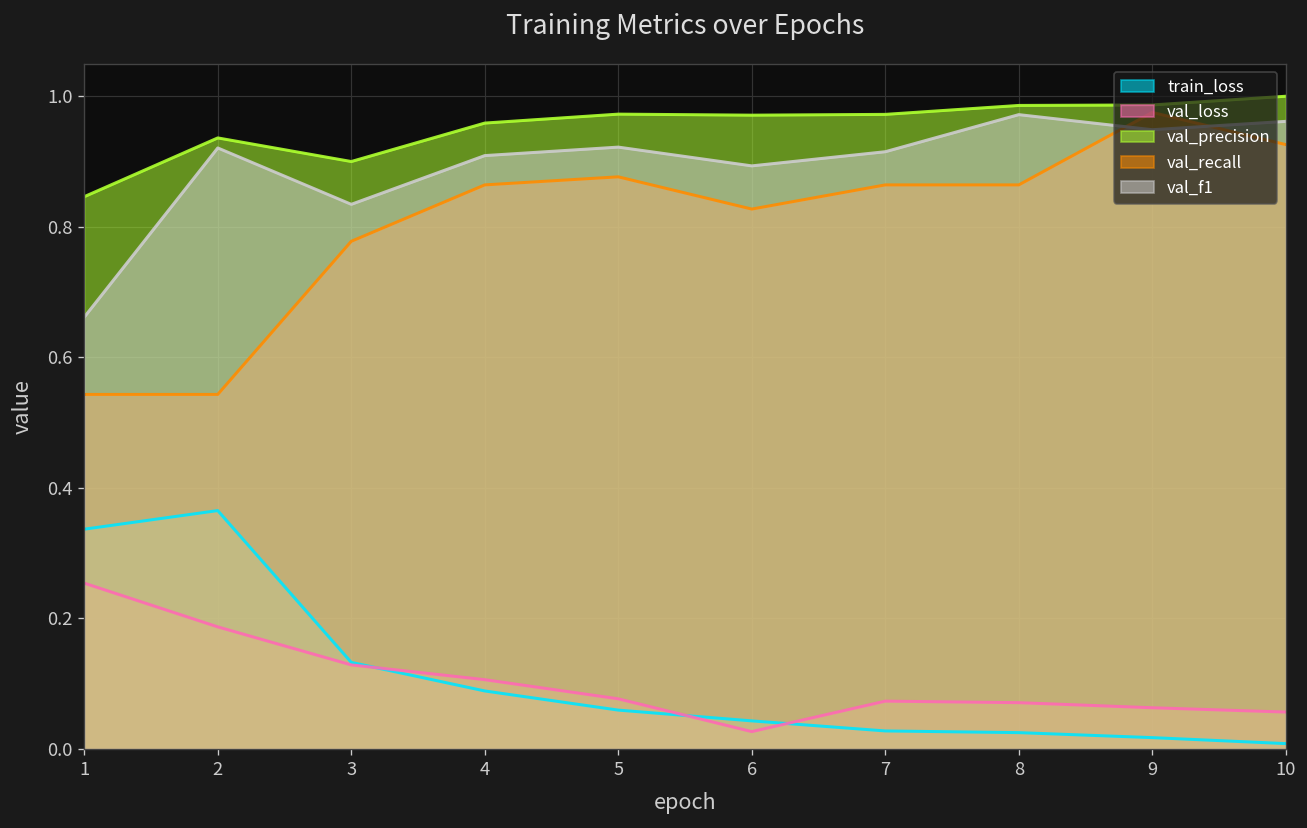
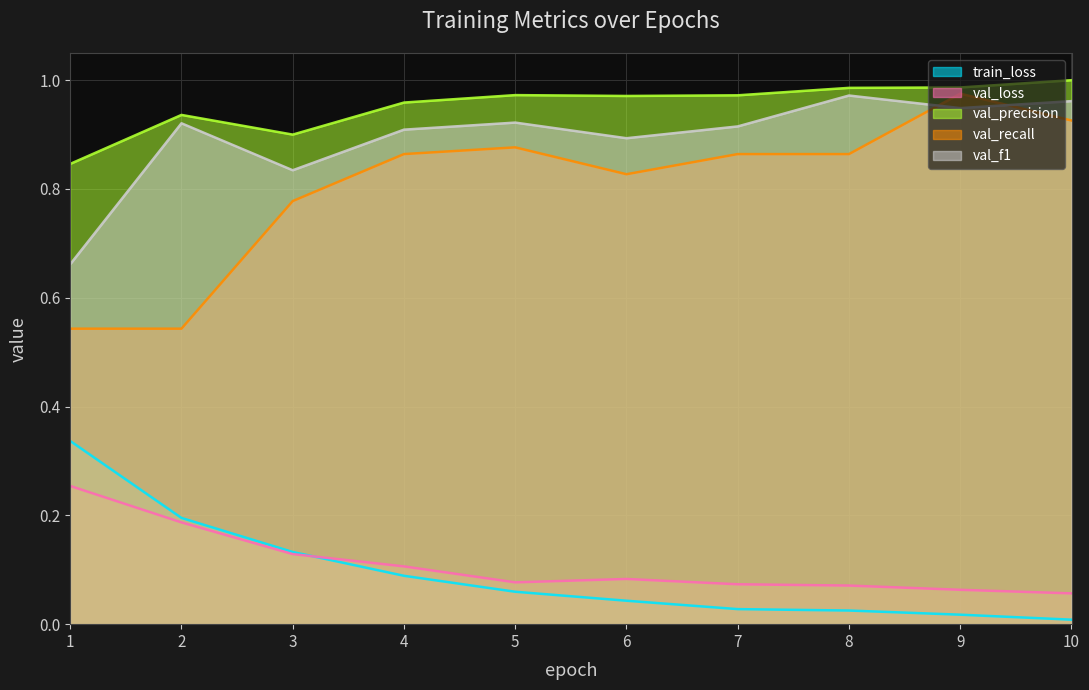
train_loss, 2: 0.37 -> 0.20
val_loss, 6: 0.03 -> 0.08
